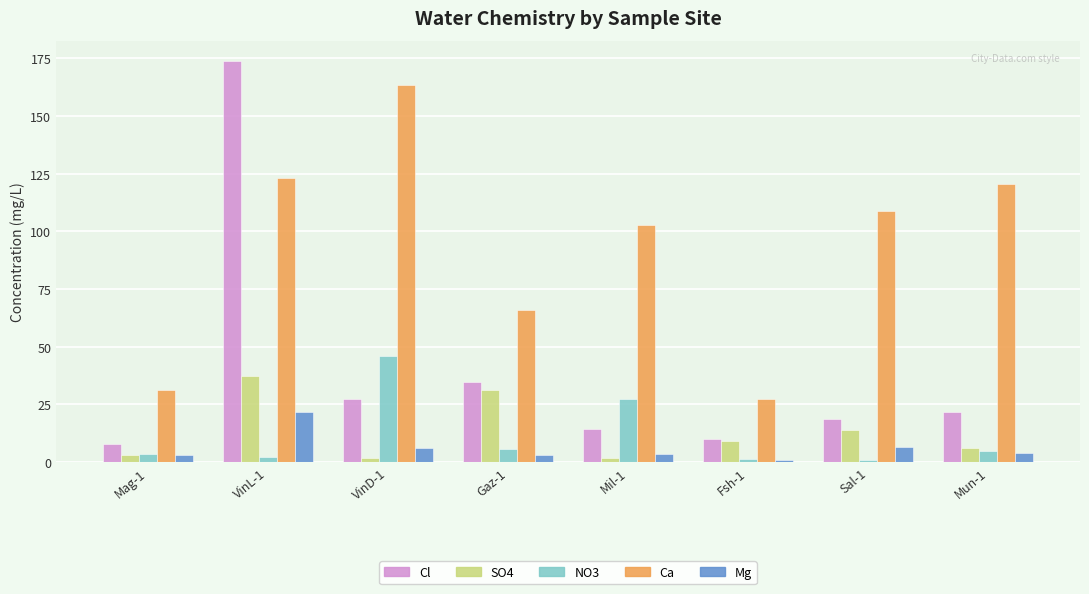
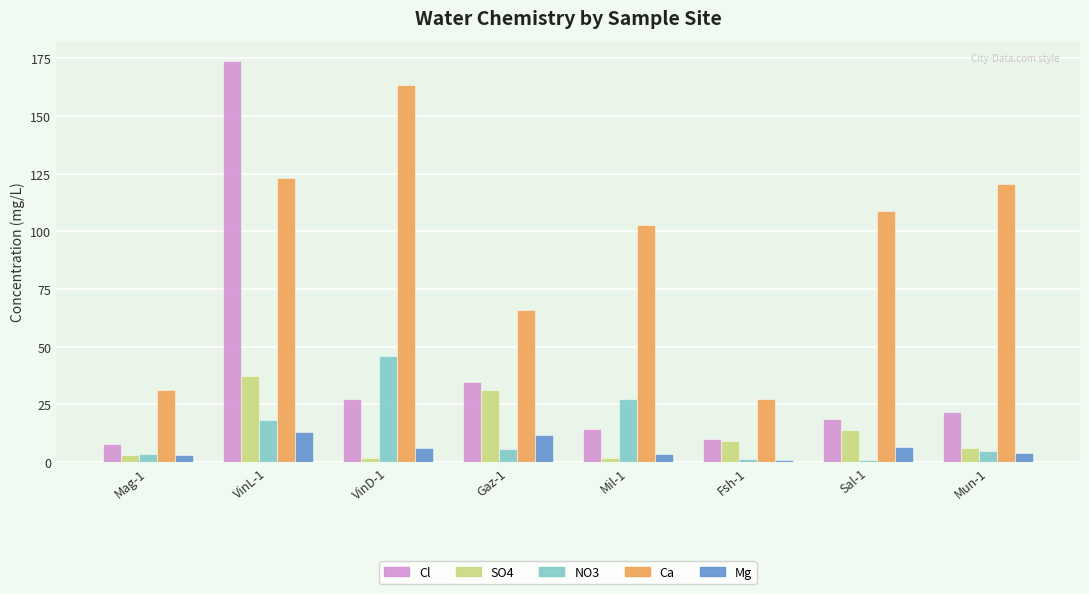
NO3, VinL-1: 2 -> 18
Mg, VinL-1: 22 -> 13
Mg, Gaz-1: 3 -> 12
